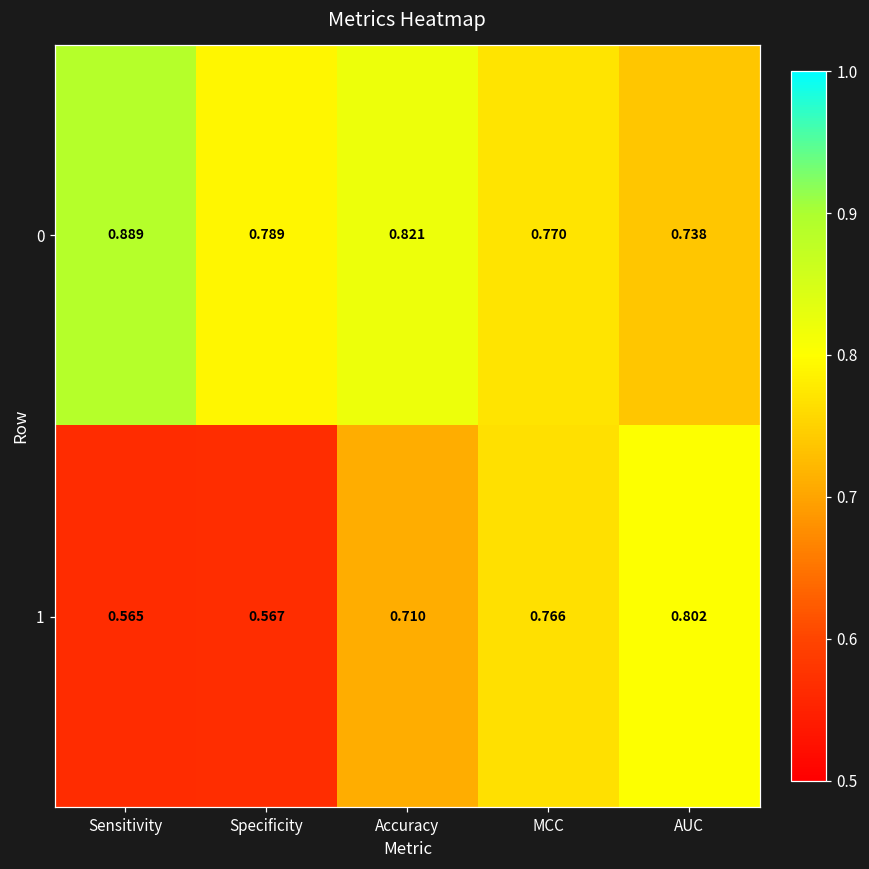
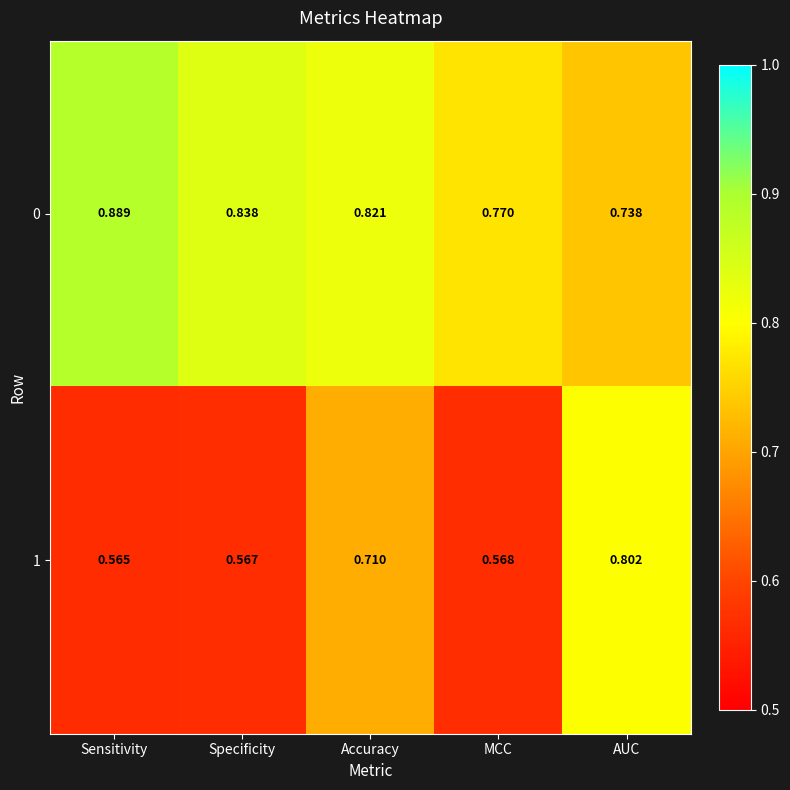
0, Specificity: 0.789 -> 0.838
1, MCC: 0.766 -> 0.568
